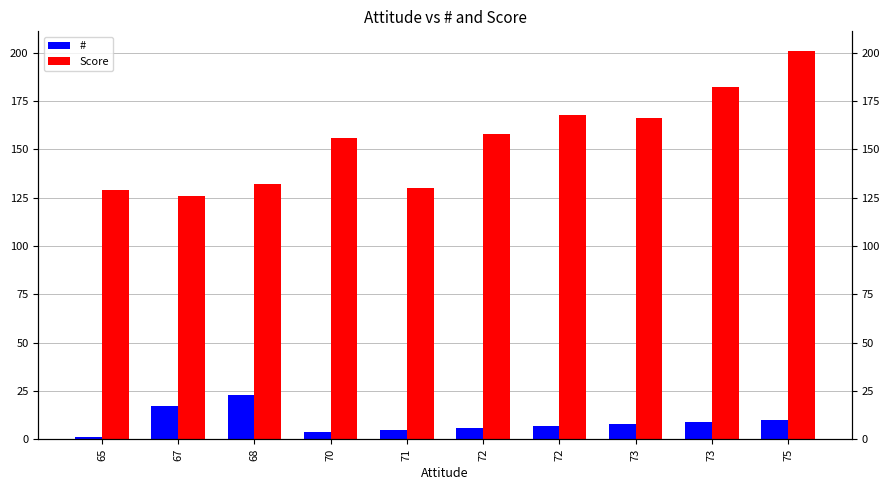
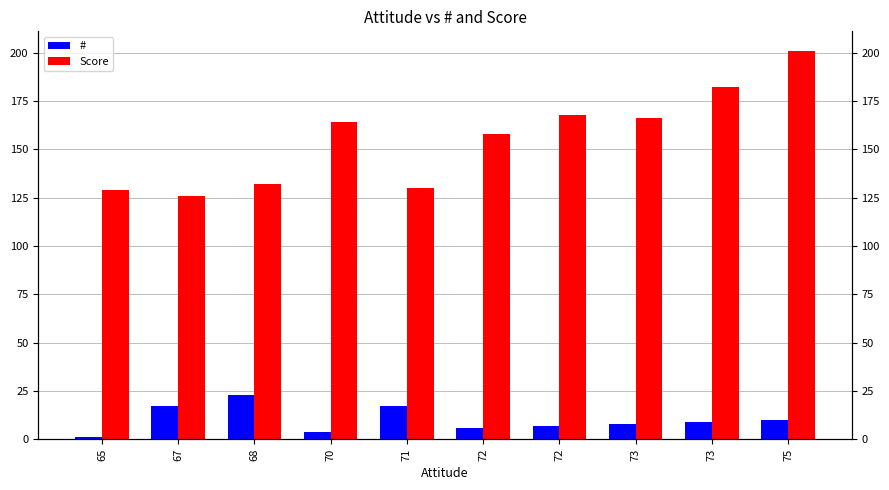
Score, 70: 156 -> 164
#, 71: 5 -> 17
